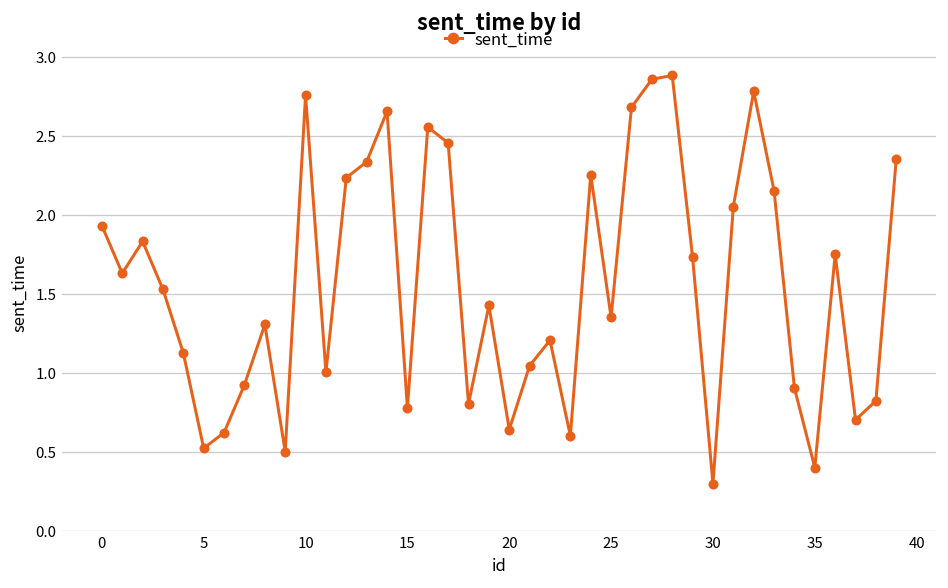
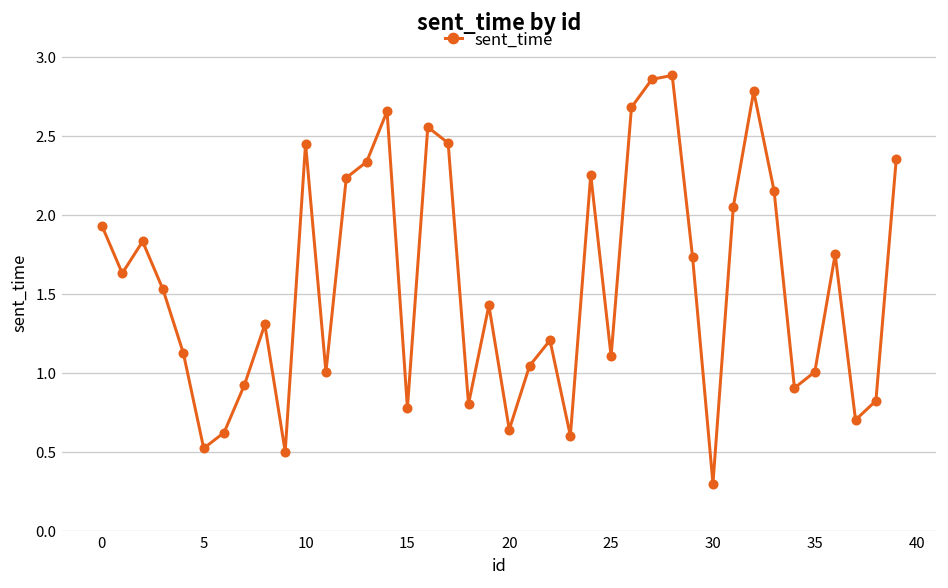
10: 2.76 -> 2.45
25: 1.35 -> 1.11
35: 0.40 -> 1.01
